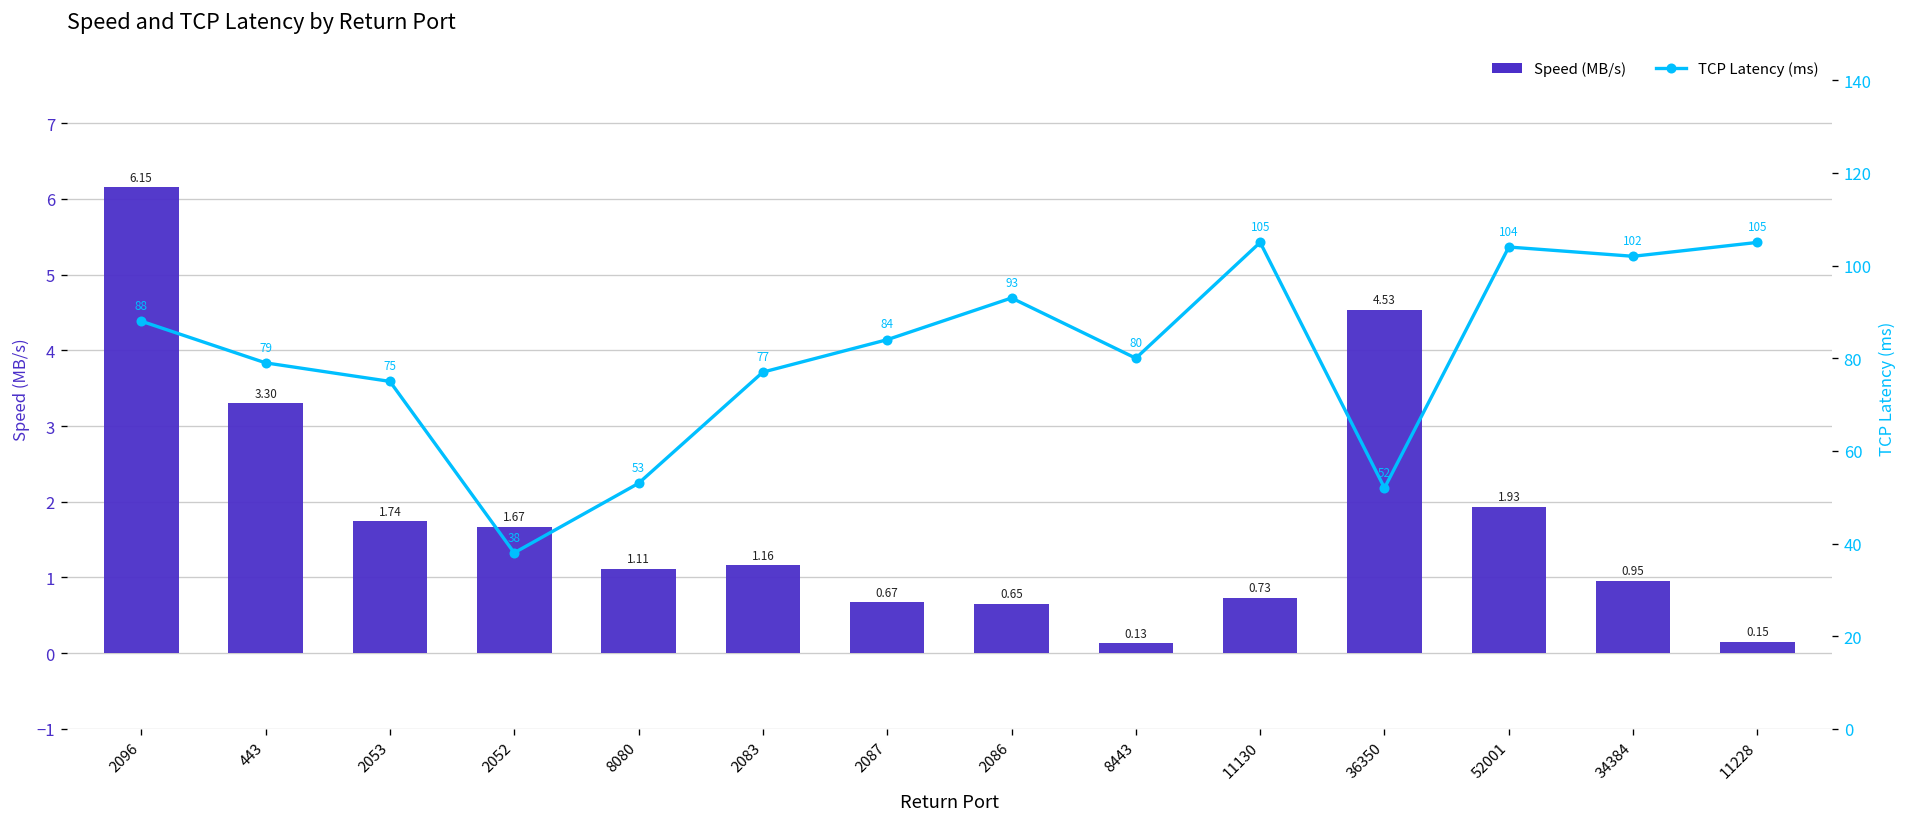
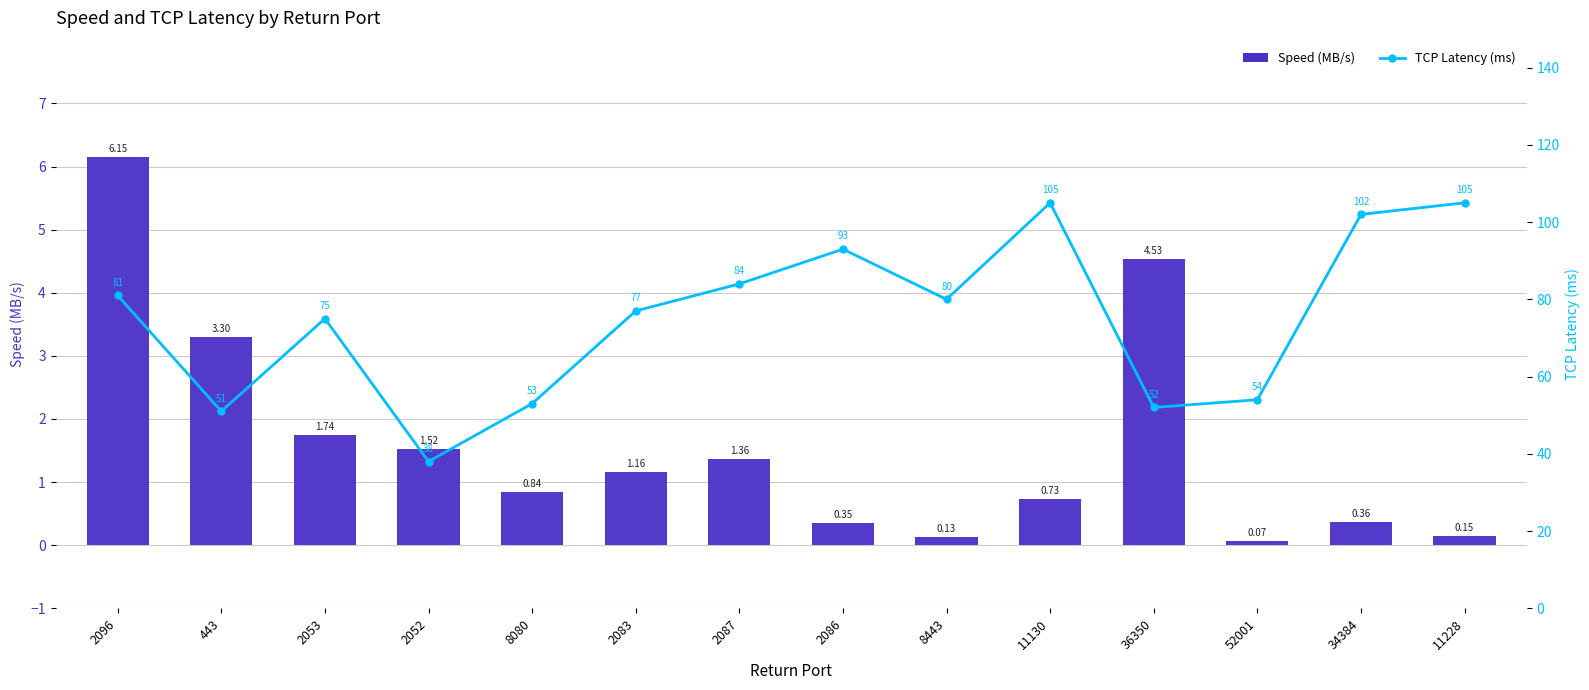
Speed (MB/s), 2052: 1.67 -> 1.52
Speed (MB/s), 8080: 1.11 -> 0.84
Speed (MB/s), 2087: 0.67 -> 1.36
Speed (MB/s), 2086: 0.65 -> 0.35
Speed (MB/s), 52001: 1.93 -> 0.07
Speed (MB/s), 34384: 0.95 -> 0.36
TCP Latency (ms), 2096: 88 -> 81
TCP Latency (ms), 443: 79 -> 51
TCP Latency (ms), 52001: 104 -> 54
